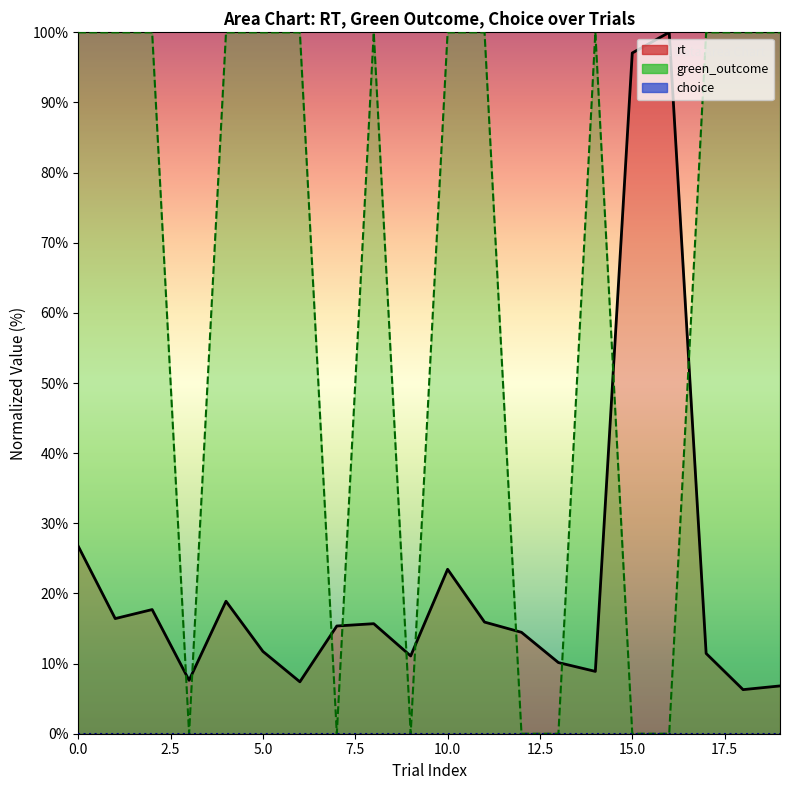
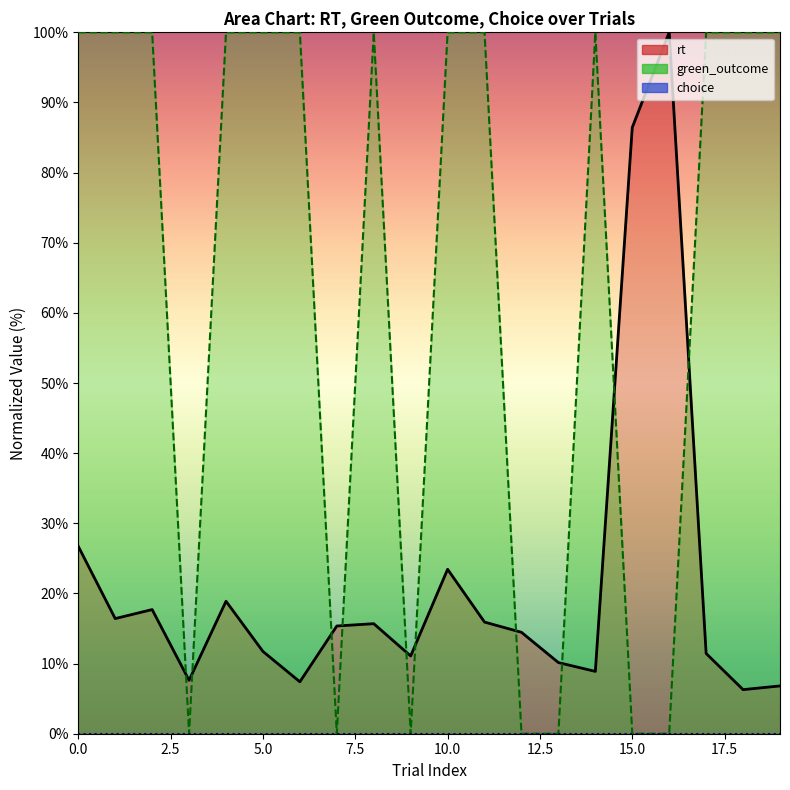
rt, 15.0: 97% -> 86%
